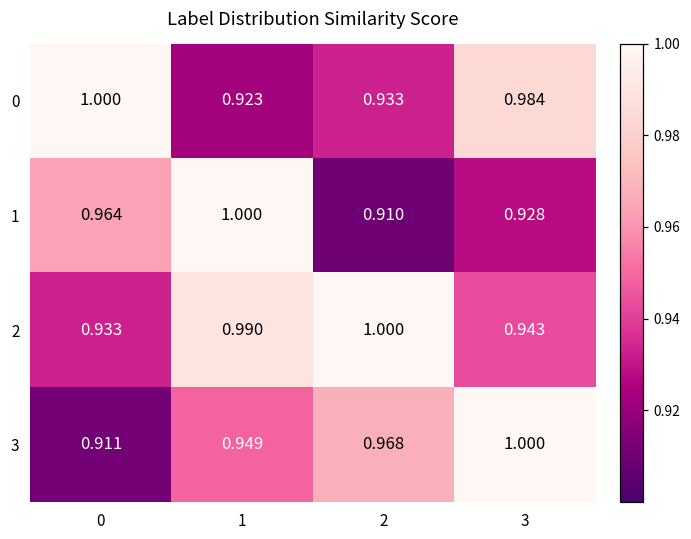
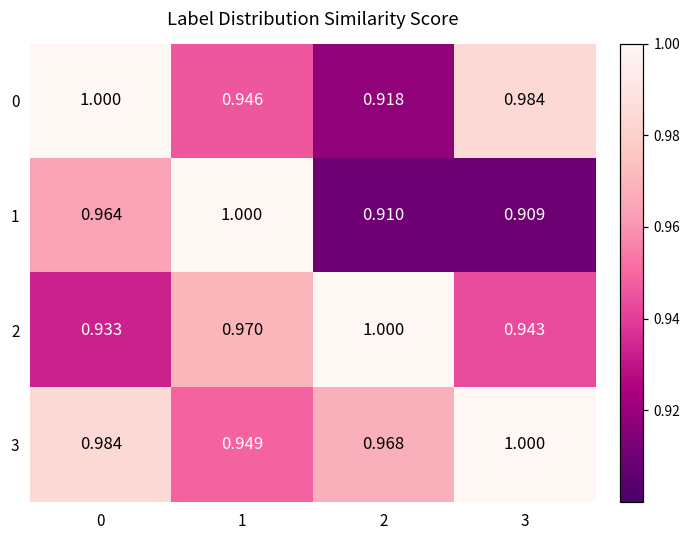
0, 1: 0.923 -> 0.946
0, 2: 0.933 -> 0.918
1, 3: 0.928 -> 0.909
2, 1: 0.990 -> 0.970
3, 0: 0.911 -> 0.984
